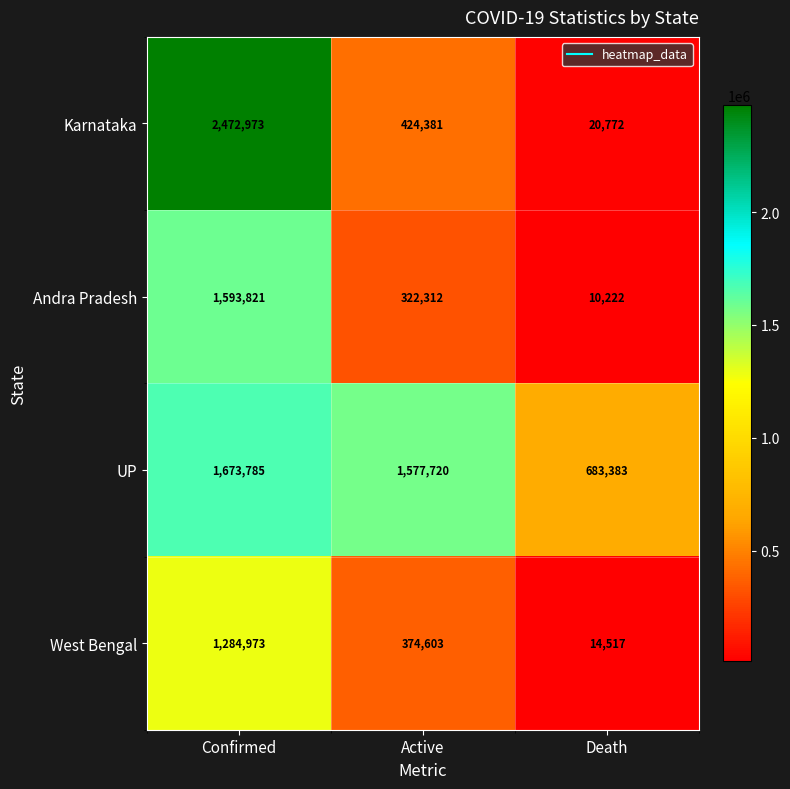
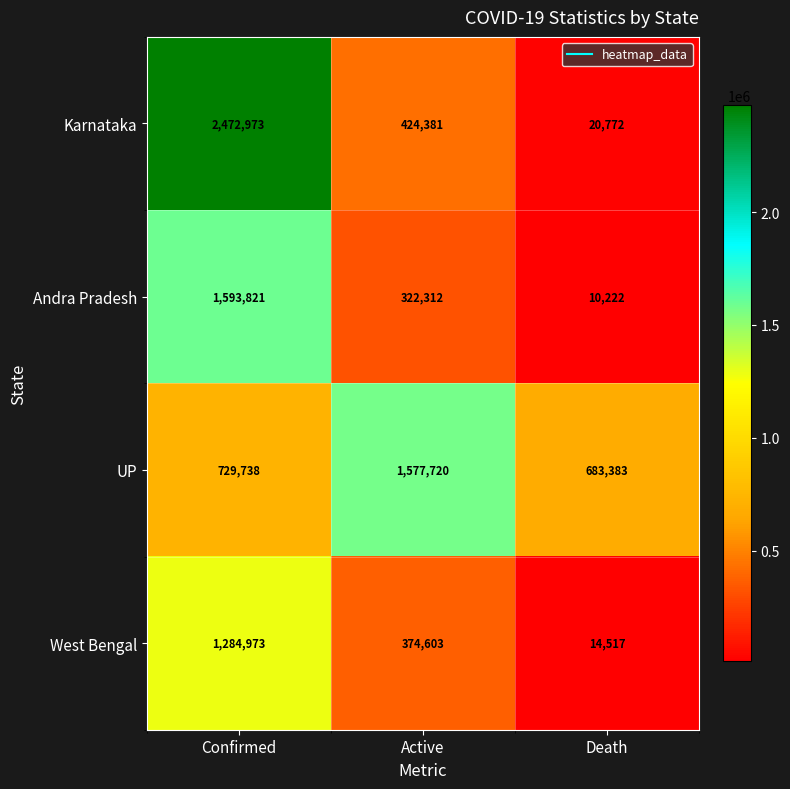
UP, Confirmed: 1,673,785 -> 729,738
